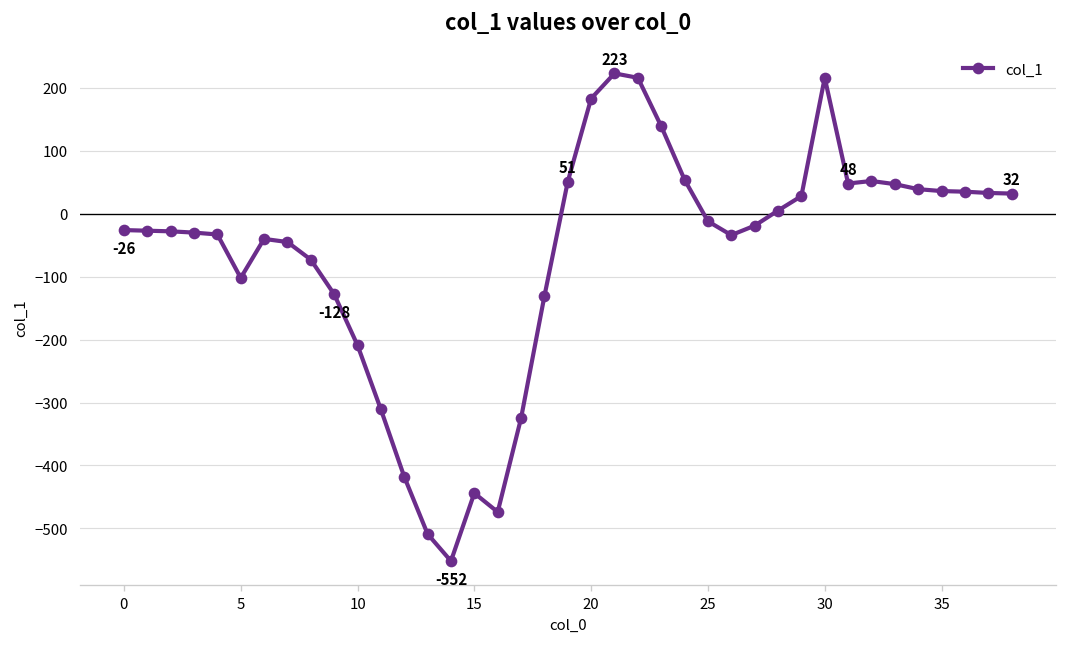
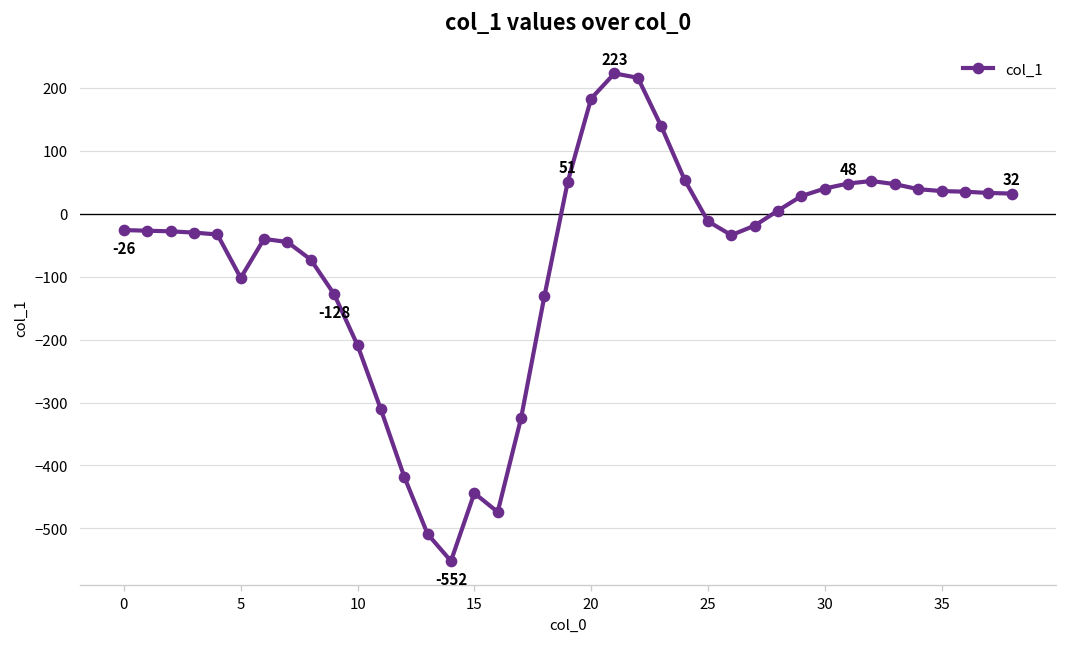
30: 220 -> 40
